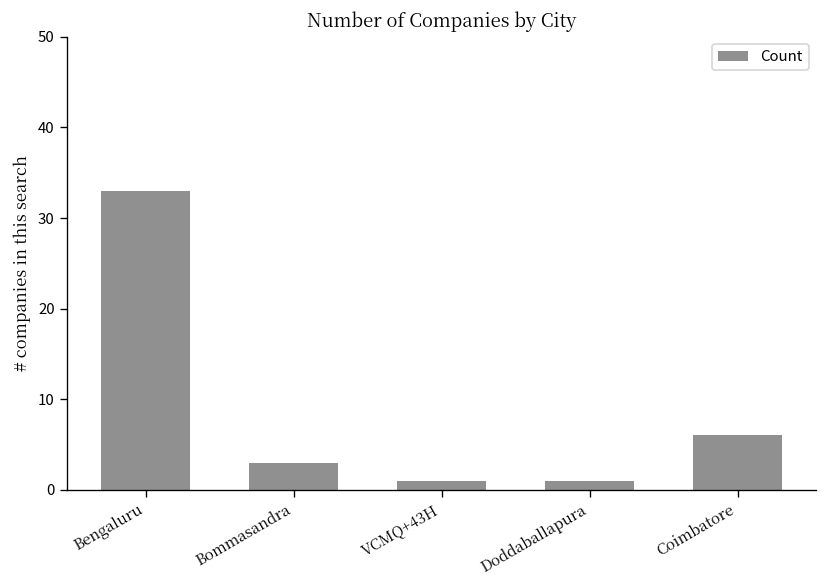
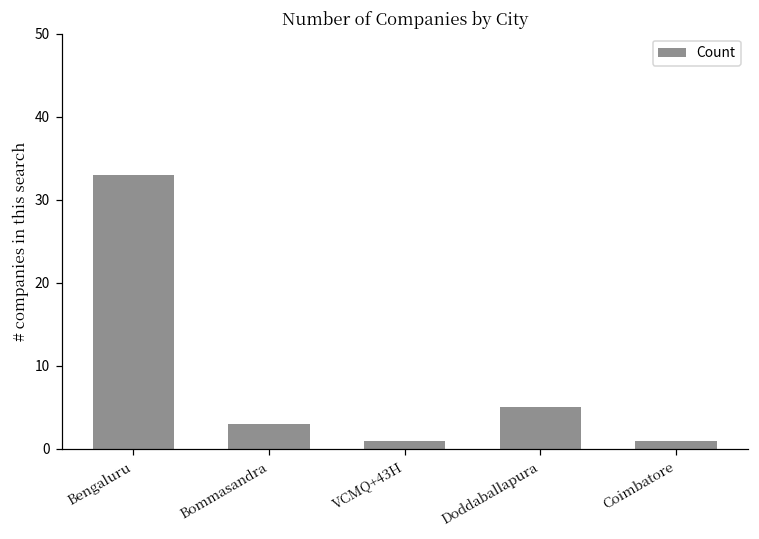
Doddaballapura: 1 -> 5
Coimbatore: 6 -> 1
